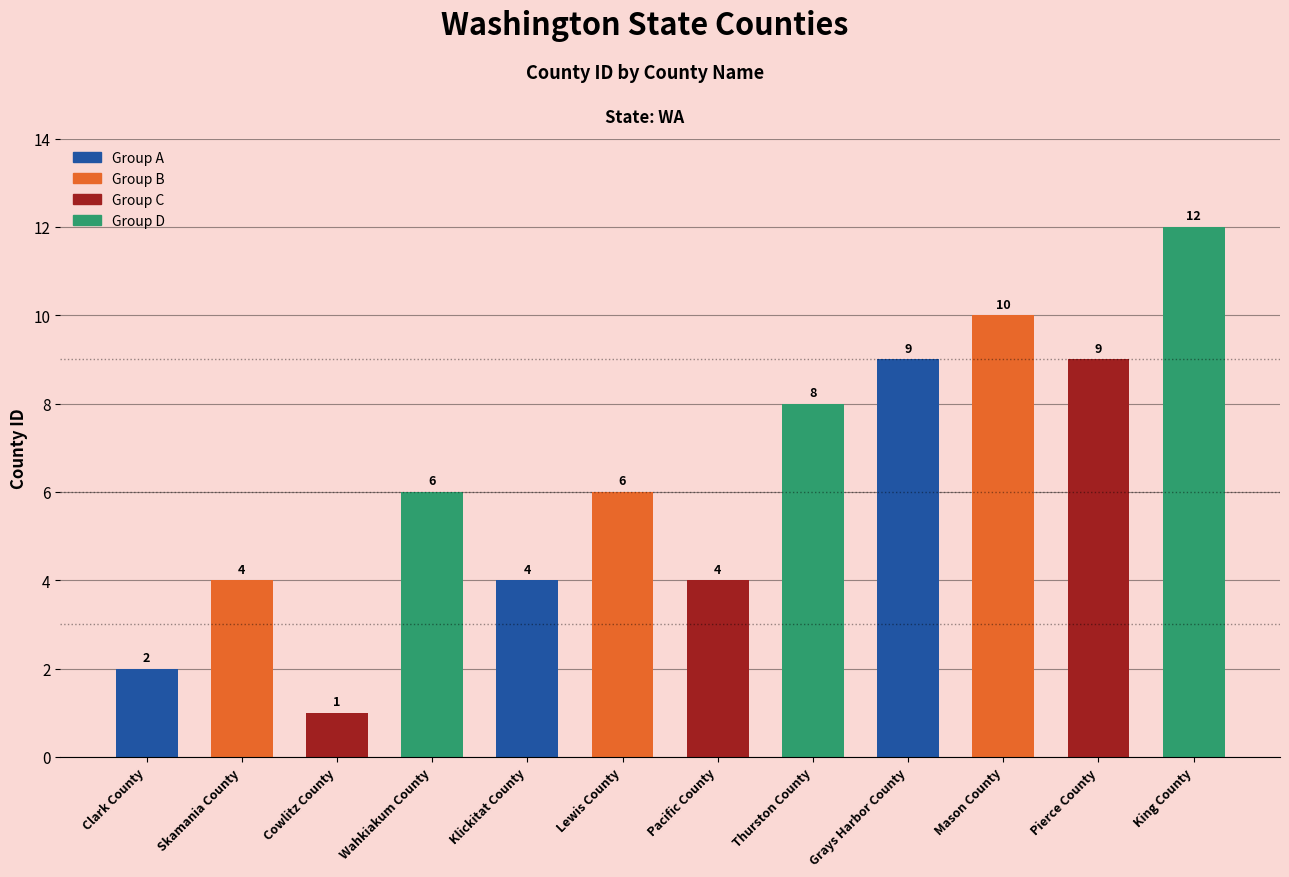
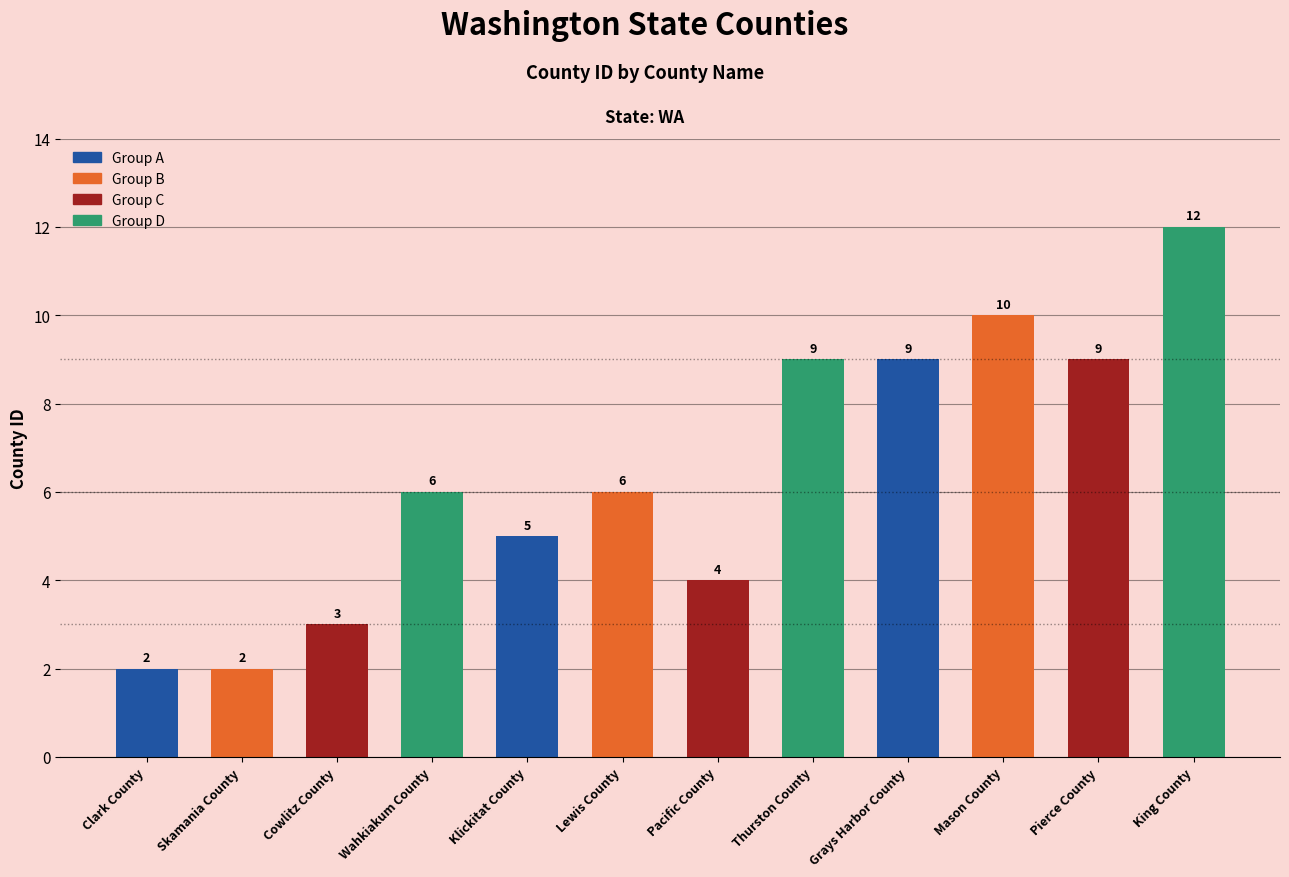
Skamania County: 4 -> 2
Cowlitz County: 1 -> 3
Klickitat County: 4 -> 5
Thurston County: 8 -> 9
